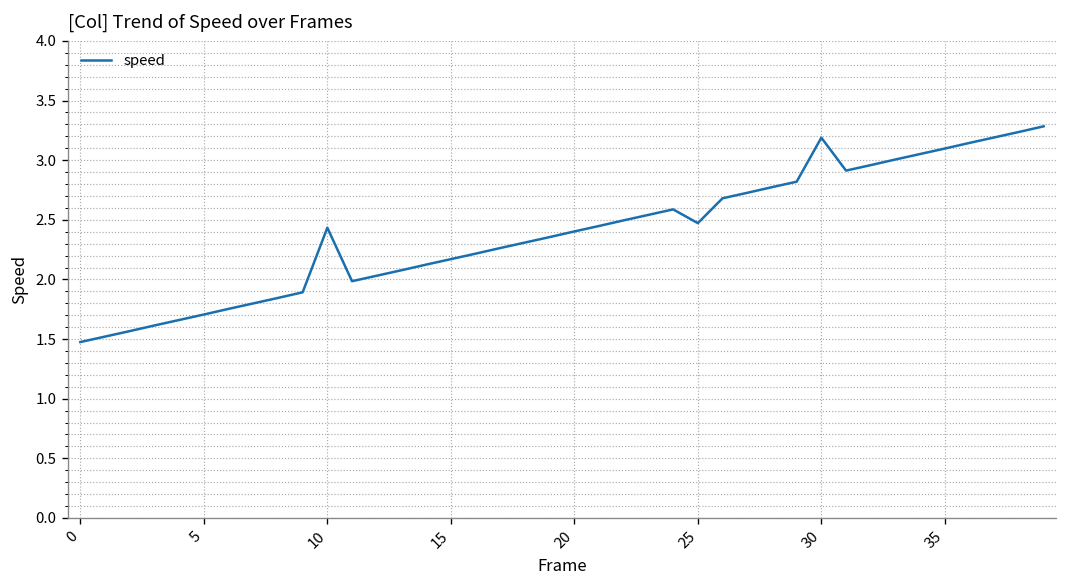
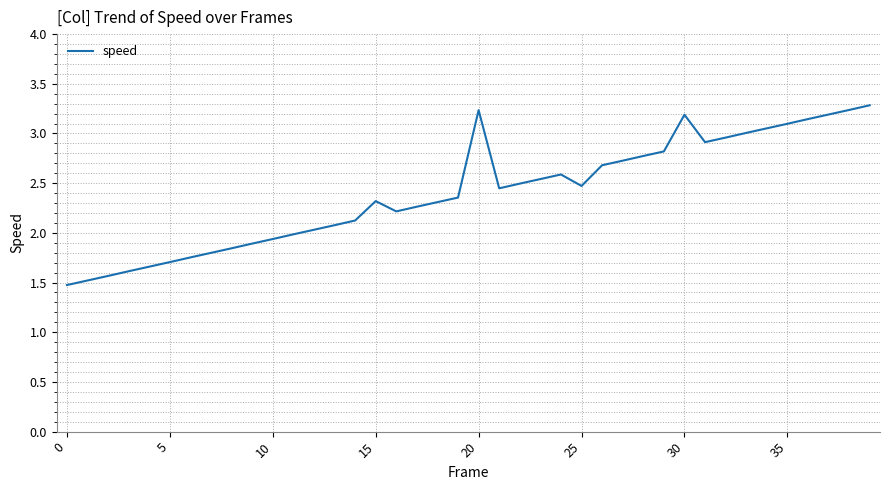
10: 2.4 -> 1.9
15: 2.2 -> 2.3
20: 2.4 -> 3.2
